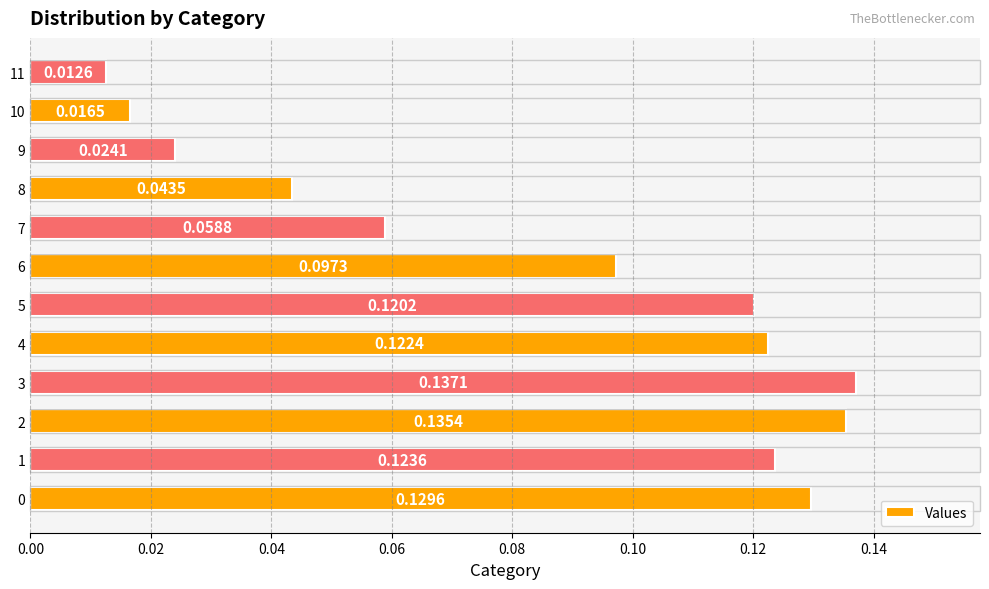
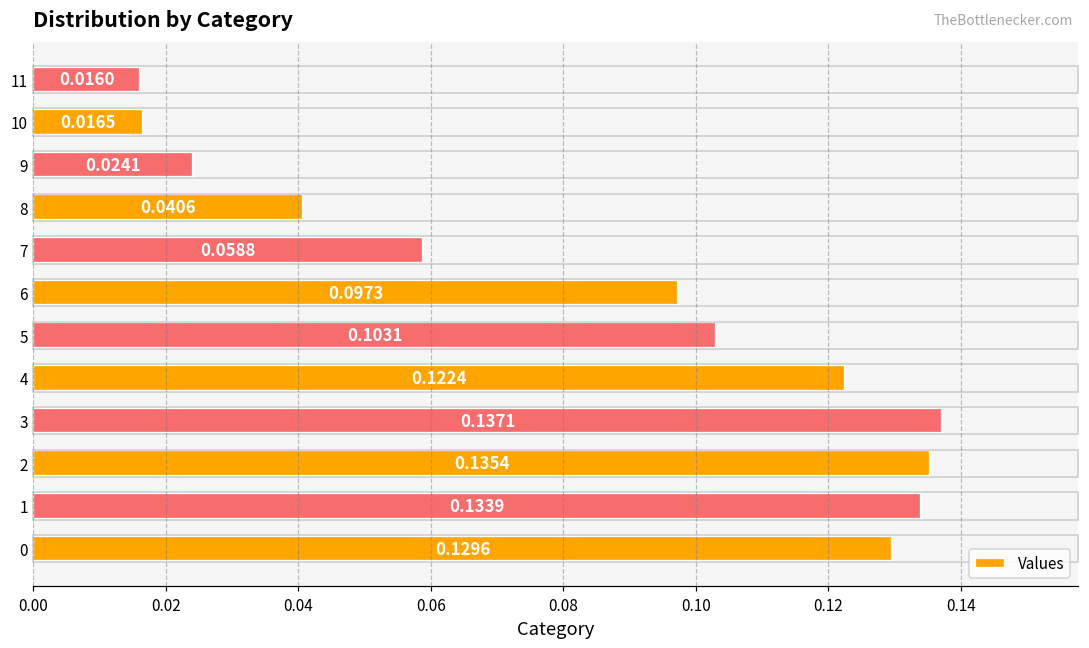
11: 0.0126 -> 0.0160
8: 0.0435 -> 0.0406
5: 0.1202 -> 0.1031
1: 0.1236 -> 0.1339
